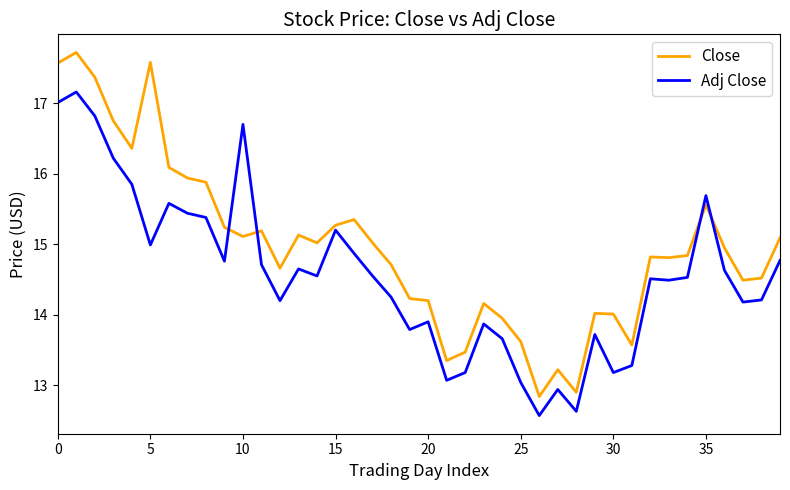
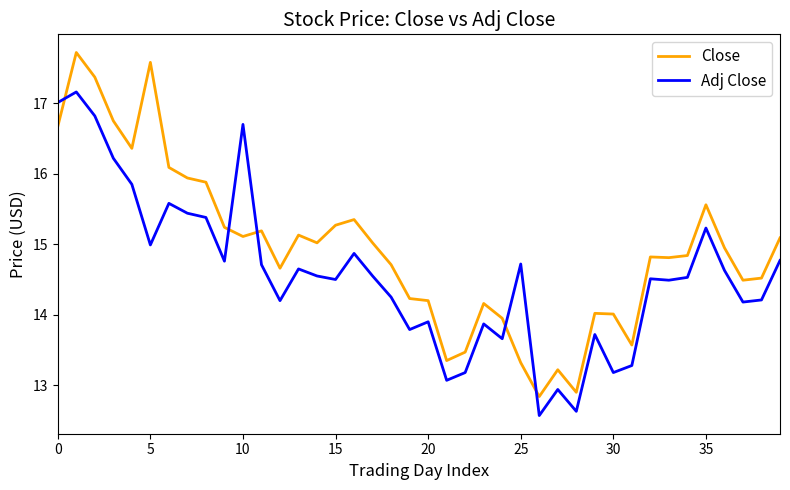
Close, 0: 17.6 -> 16.7
Adj Close, 15: 15.2 -> 14.5
Close, 25: 13.6 -> 13.3
Adj Close, 25: 13.0 -> 14.7
Adj Close, 35: 15.7 -> 15.2
